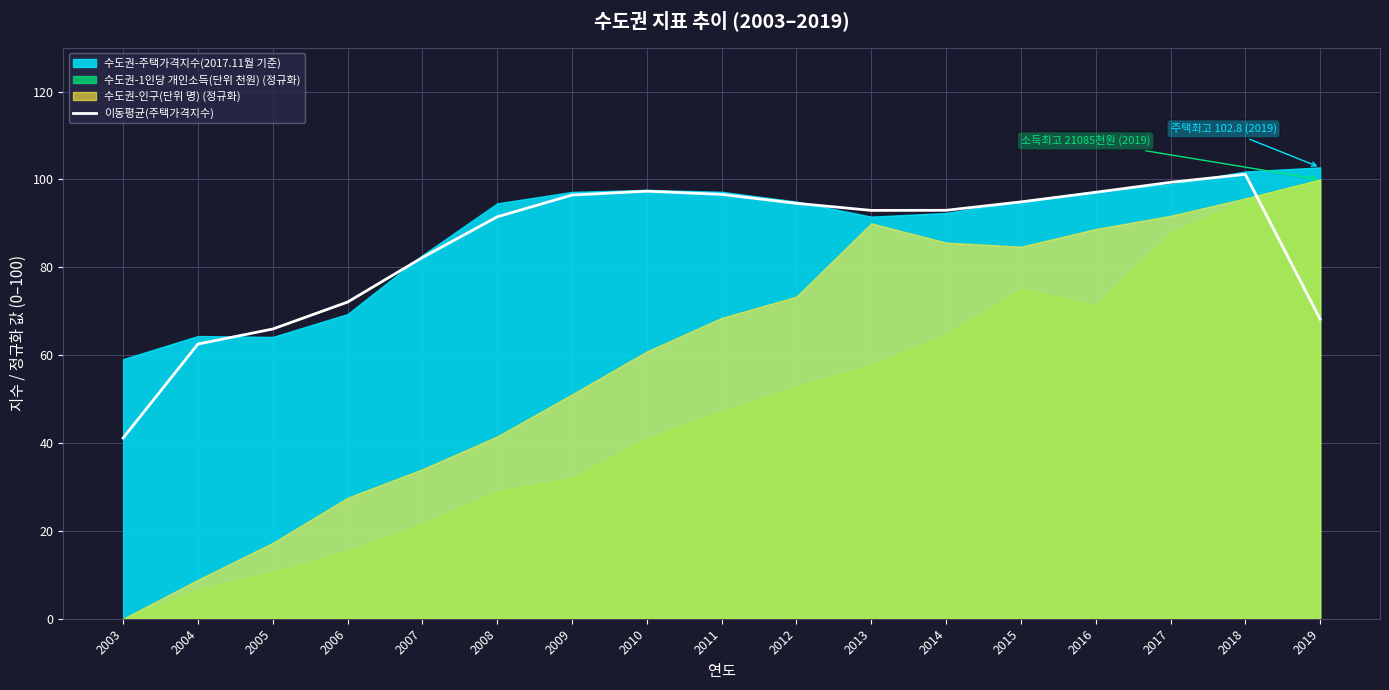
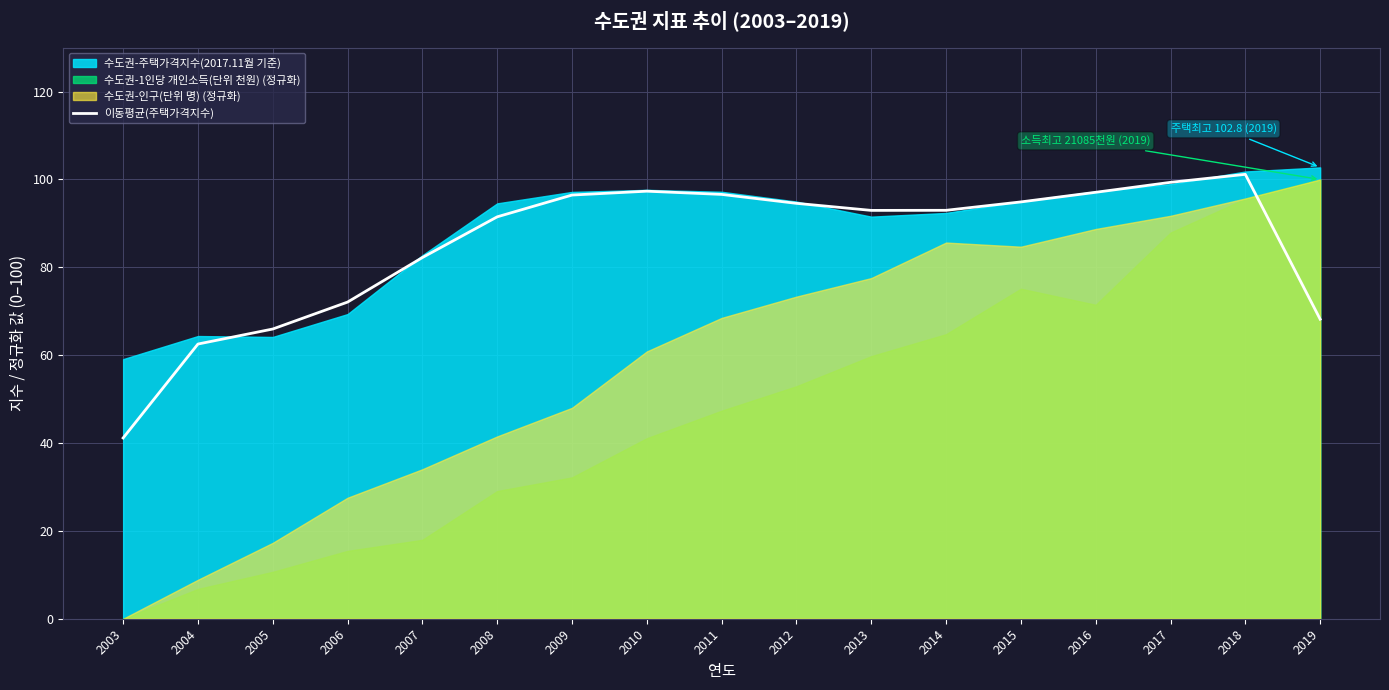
수도권-1인당 개인소득(단위 천원) (정규화), 2007: 22 -> 18
수도권-인구(단위 명) (정규화), 2009: 51 -> 48
수도권-1인당 개인소득(단위 천원) (정규화), 2013: 58 -> 60
수도권-인구(단위 명) (정규화), 2013: 90 -> 78
